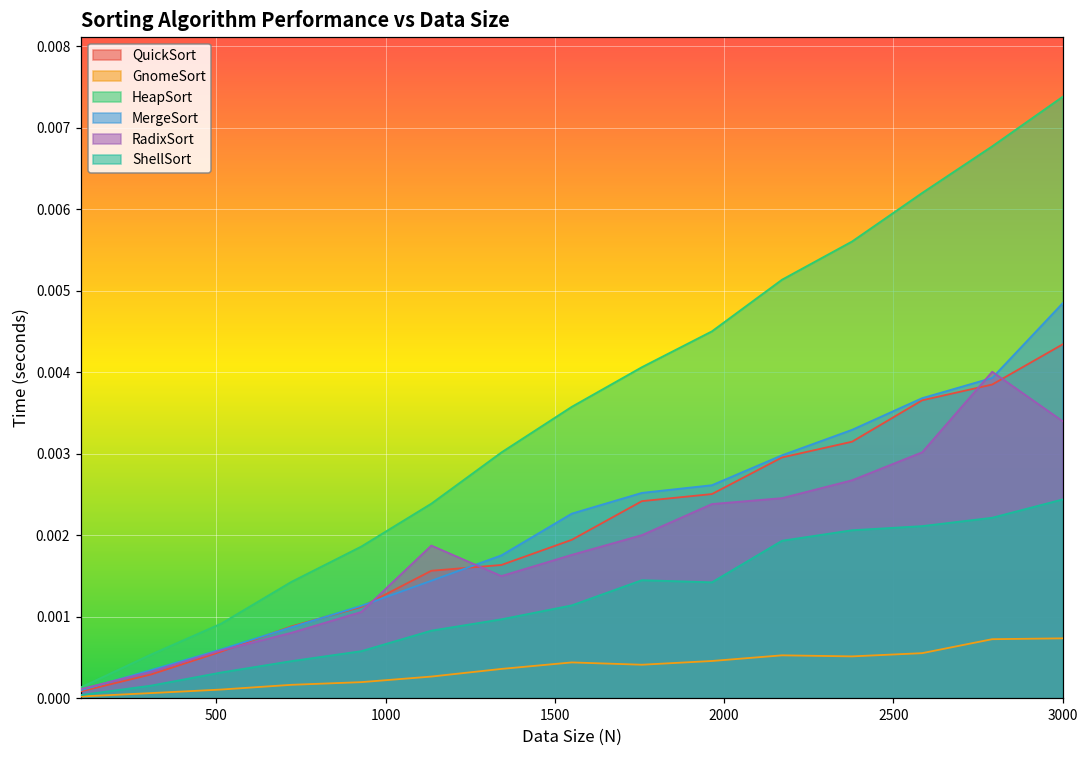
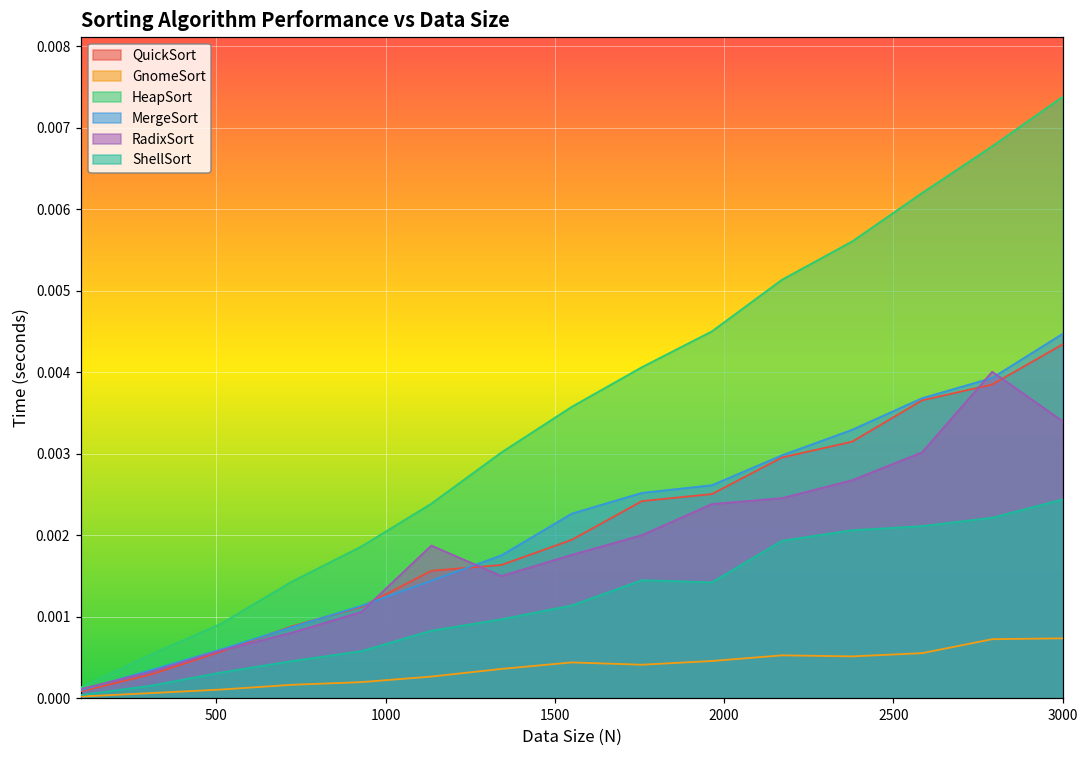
MergeSort, 3000: 0.0048 -> 0.0045
